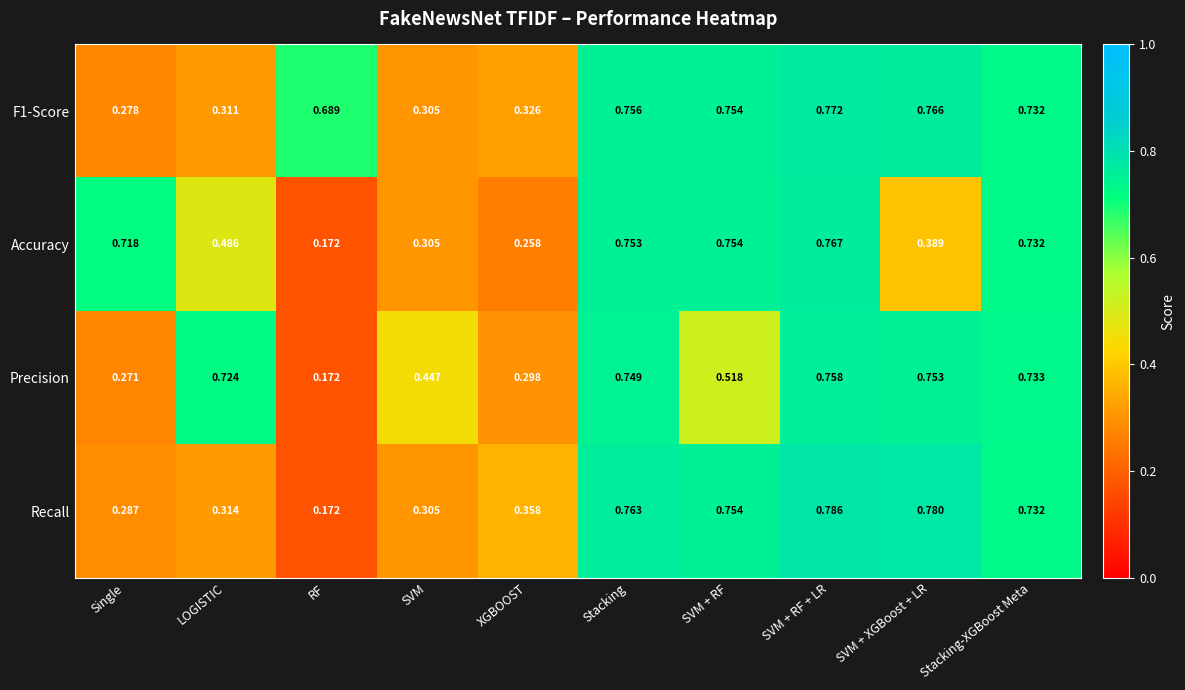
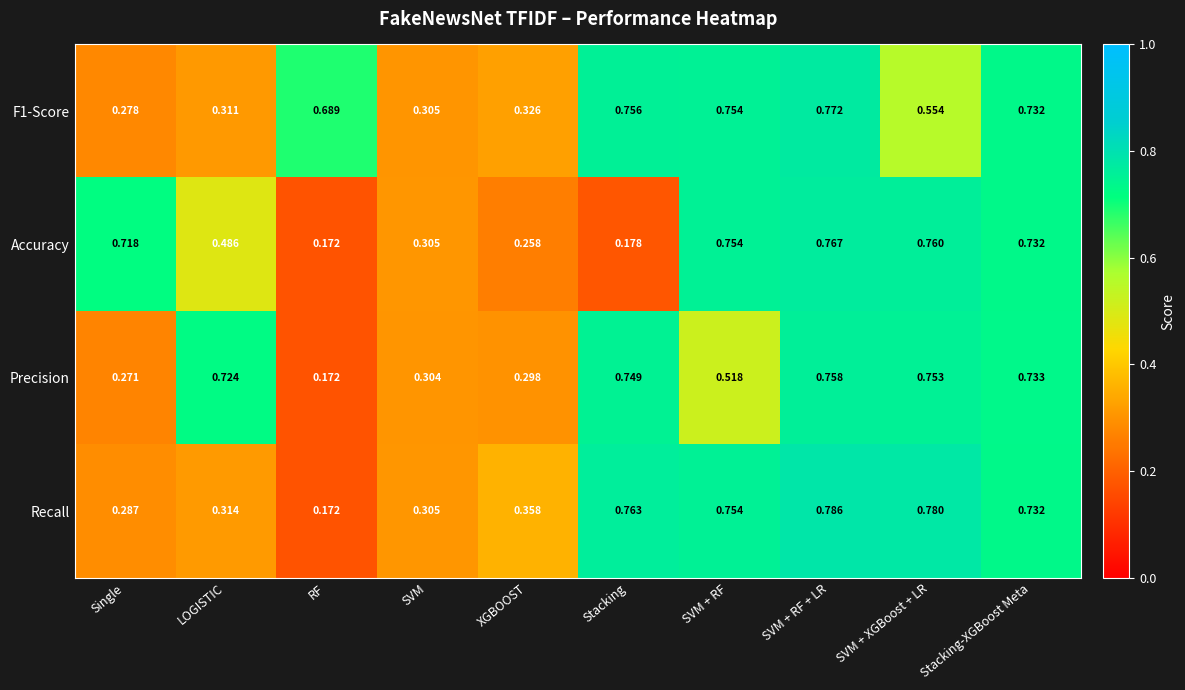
F1-Score, SVM + XGBoost + LR: 0.766 -> 0.554
Accuracy, Stacking: 0.753 -> 0.178
Accuracy, SVM + XGBoost + LR: 0.389 -> 0.760
Precision, SVM: 0.447 -> 0.304
